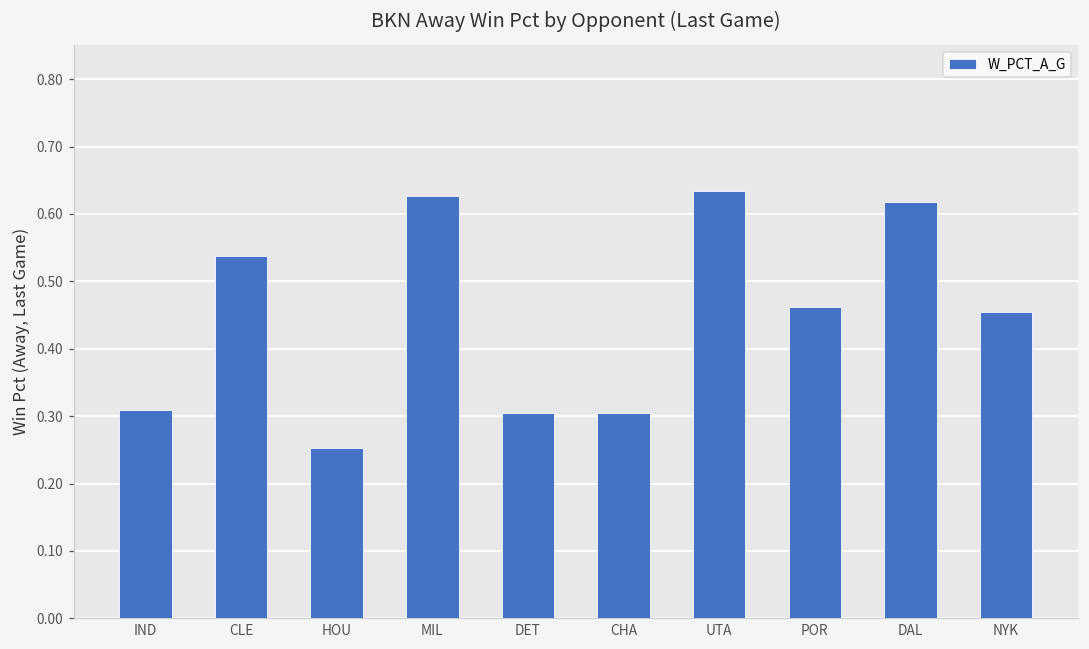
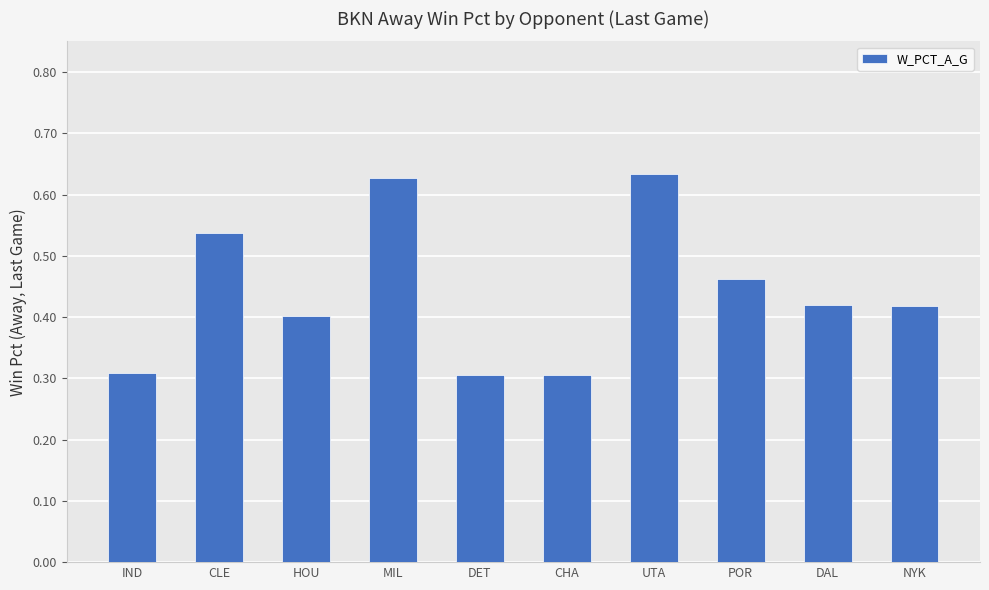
HOU: 0.25 -> 0.40
DAL: 0.62 -> 0.42
NYK: 0.46 -> 0.42
